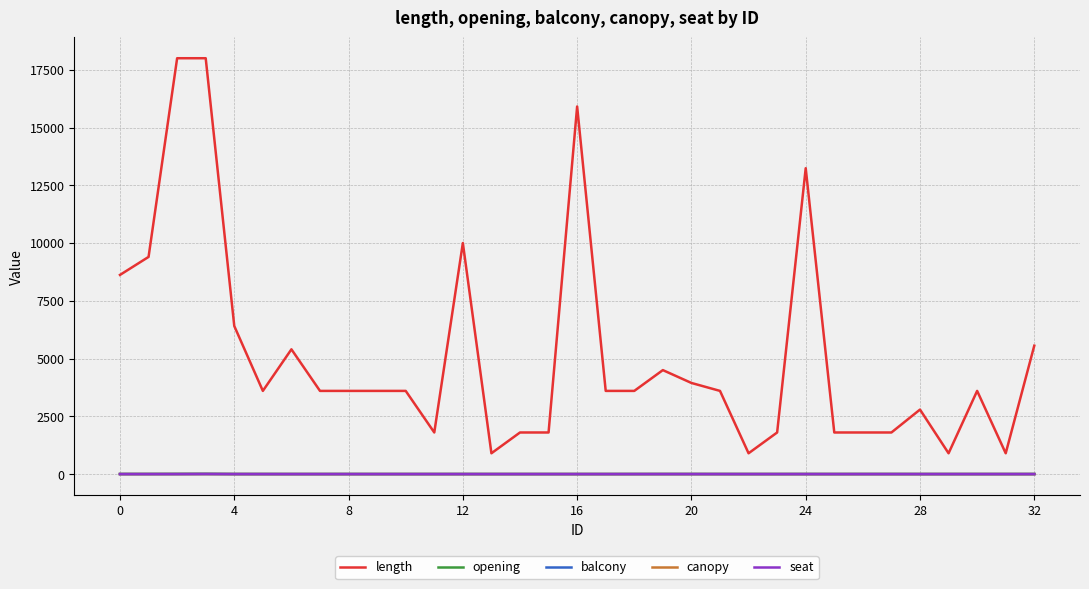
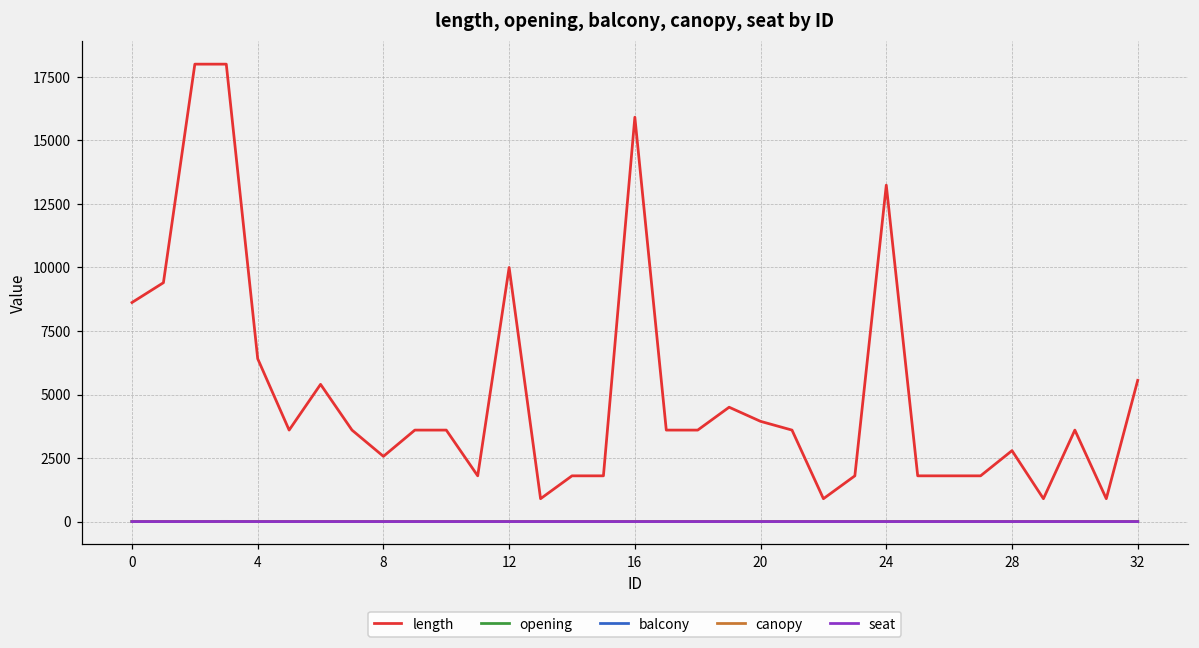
length, 8: 3600 -> 2600
